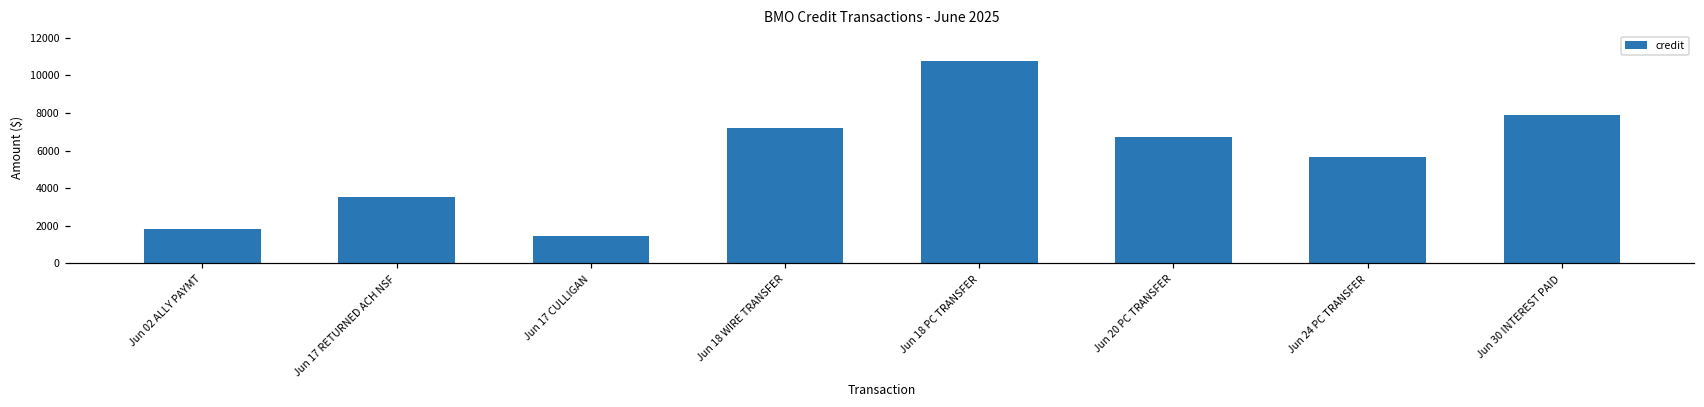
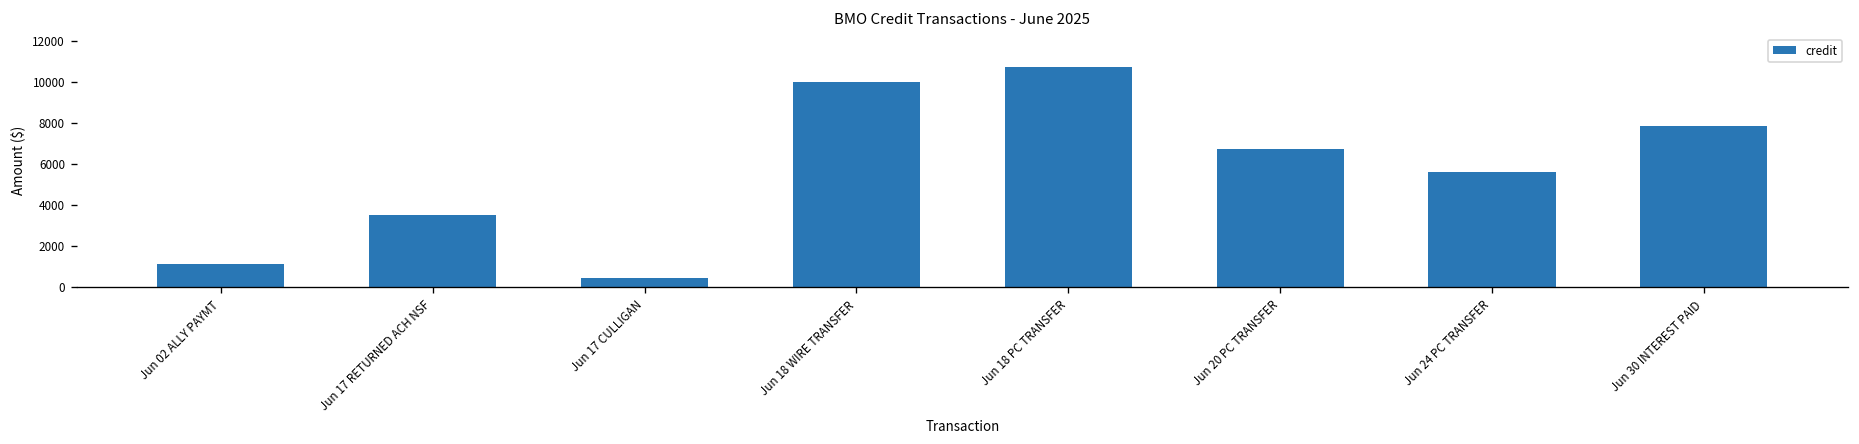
Jun 02 ALLY PAYMT: 1800 -> 1100
Jun 17 CULLIGAN: 1400 -> 400
Jun 18 WIRE TRANSFER: 7200 -> 10000
